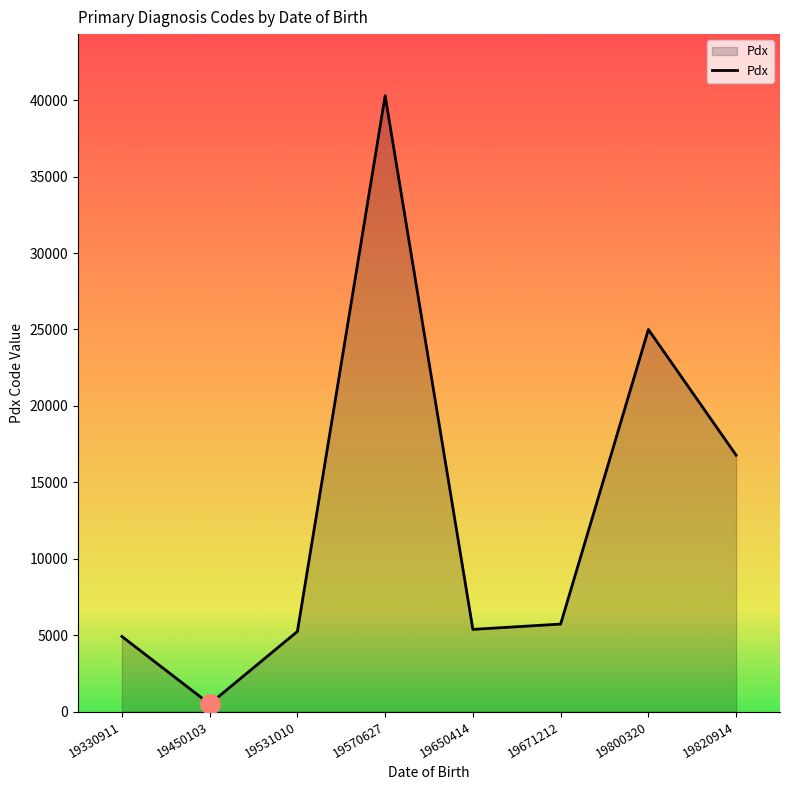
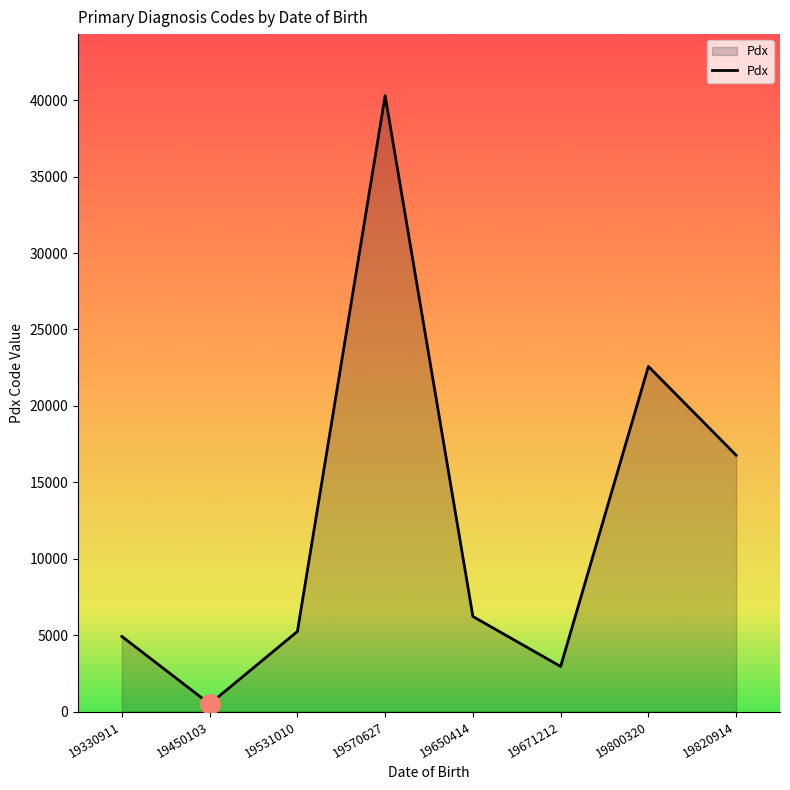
Pdx, 19650414: 5400 -> 6200
Pdx, 19671212: 5700 -> 3000
Pdx, 19800320: 25000 -> 22600
